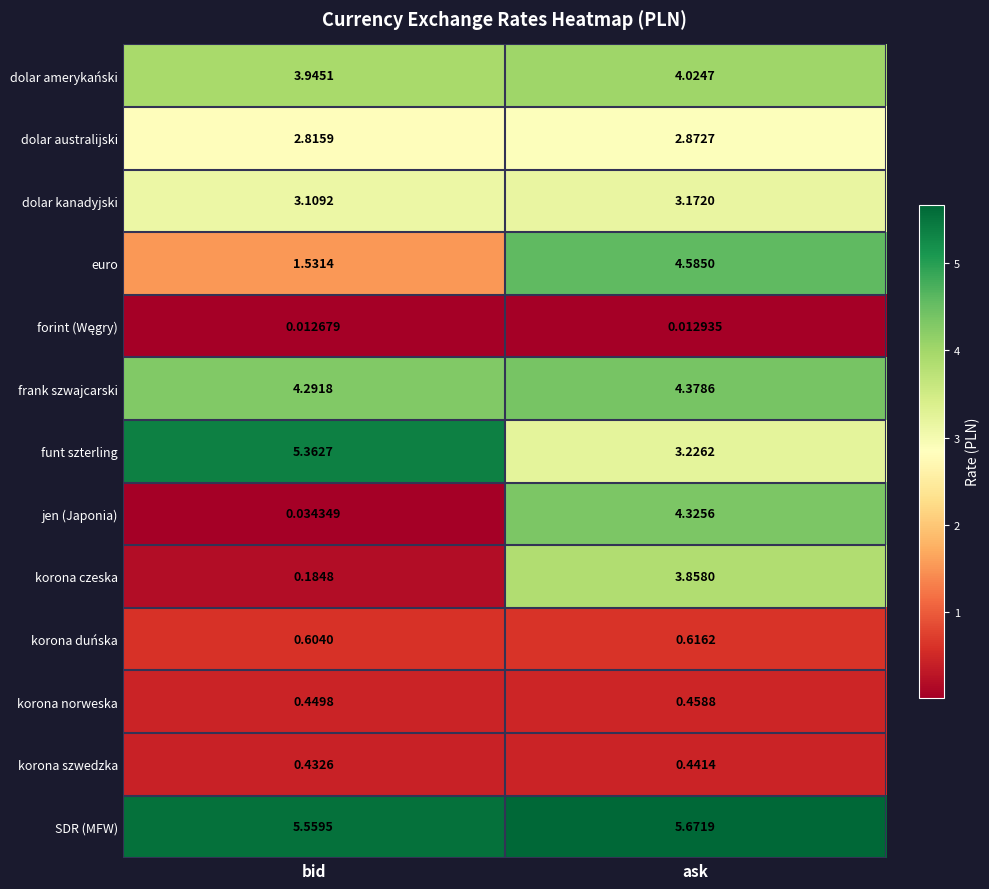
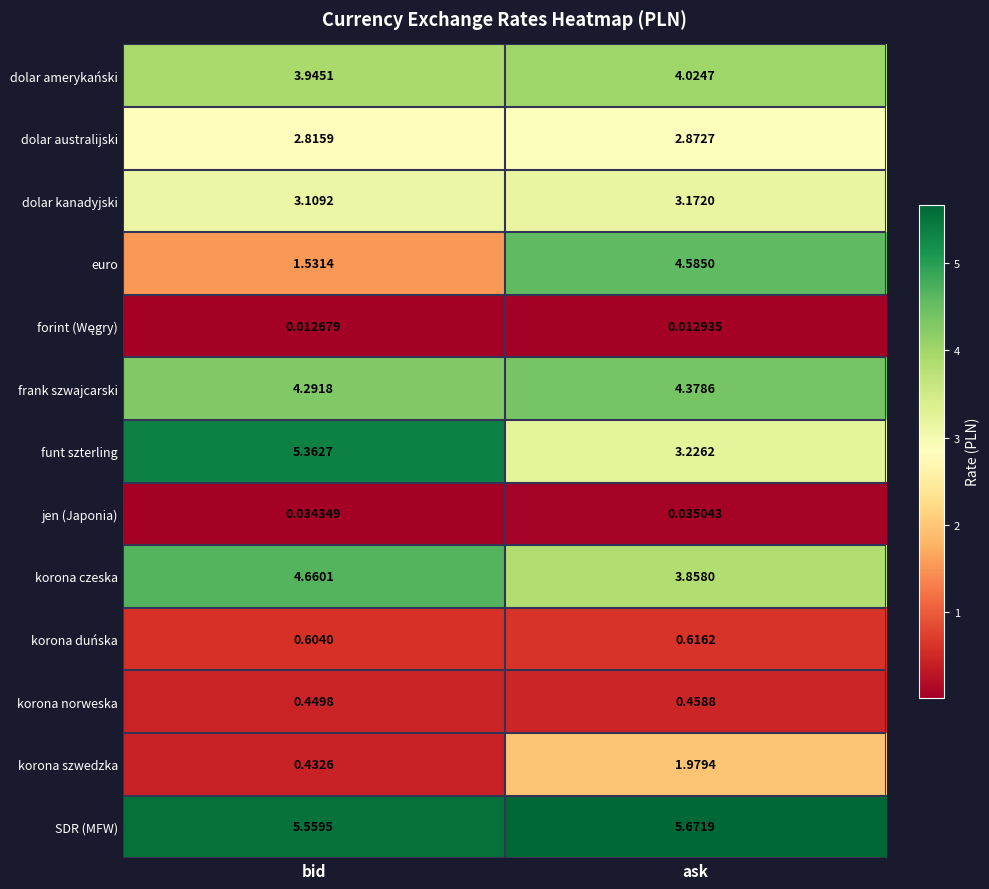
jen (Japonia), ask: 4.3256 -> 0.035043
korona czeska, bid: 0.1848 -> 4.6601
korona szwedzka, ask: 0.4414 -> 1.9794
